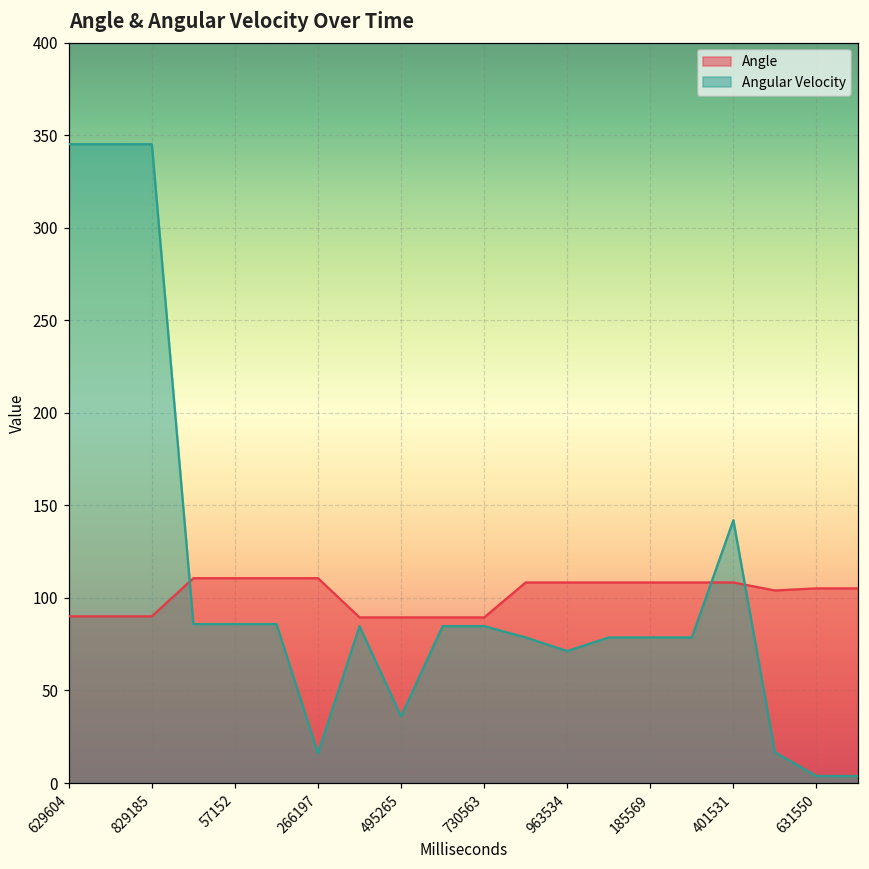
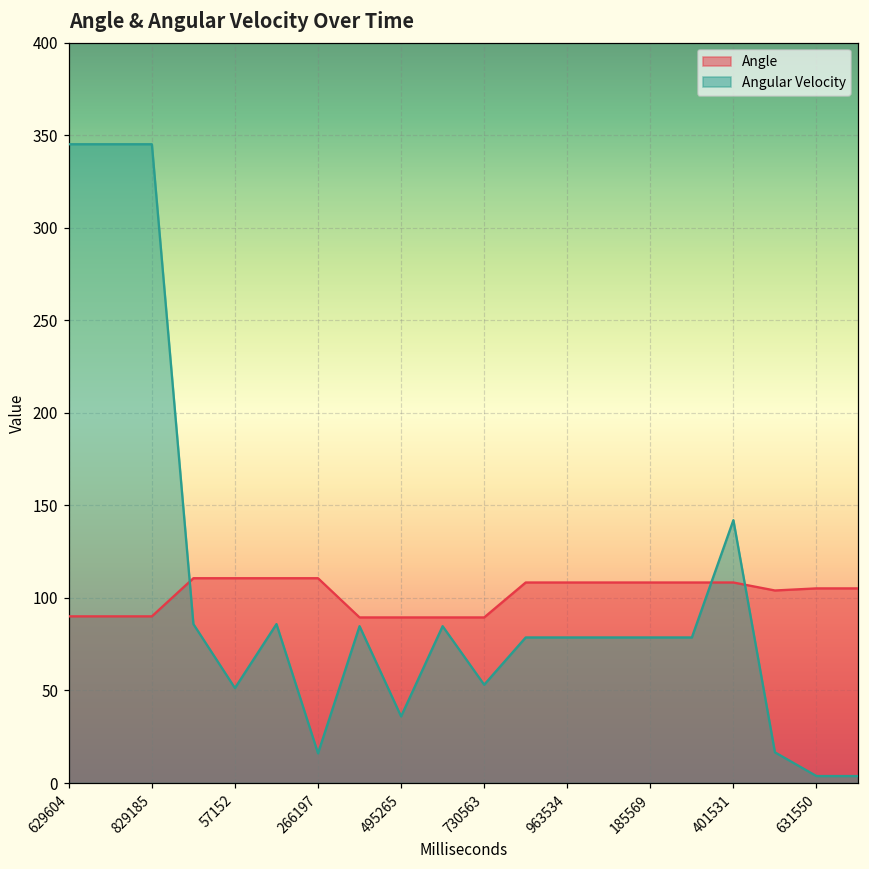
Angular Velocity, 57152: 86 -> 51
Angular Velocity, 730563: 85 -> 53
Angular Velocity, 963534: 71 -> 79
